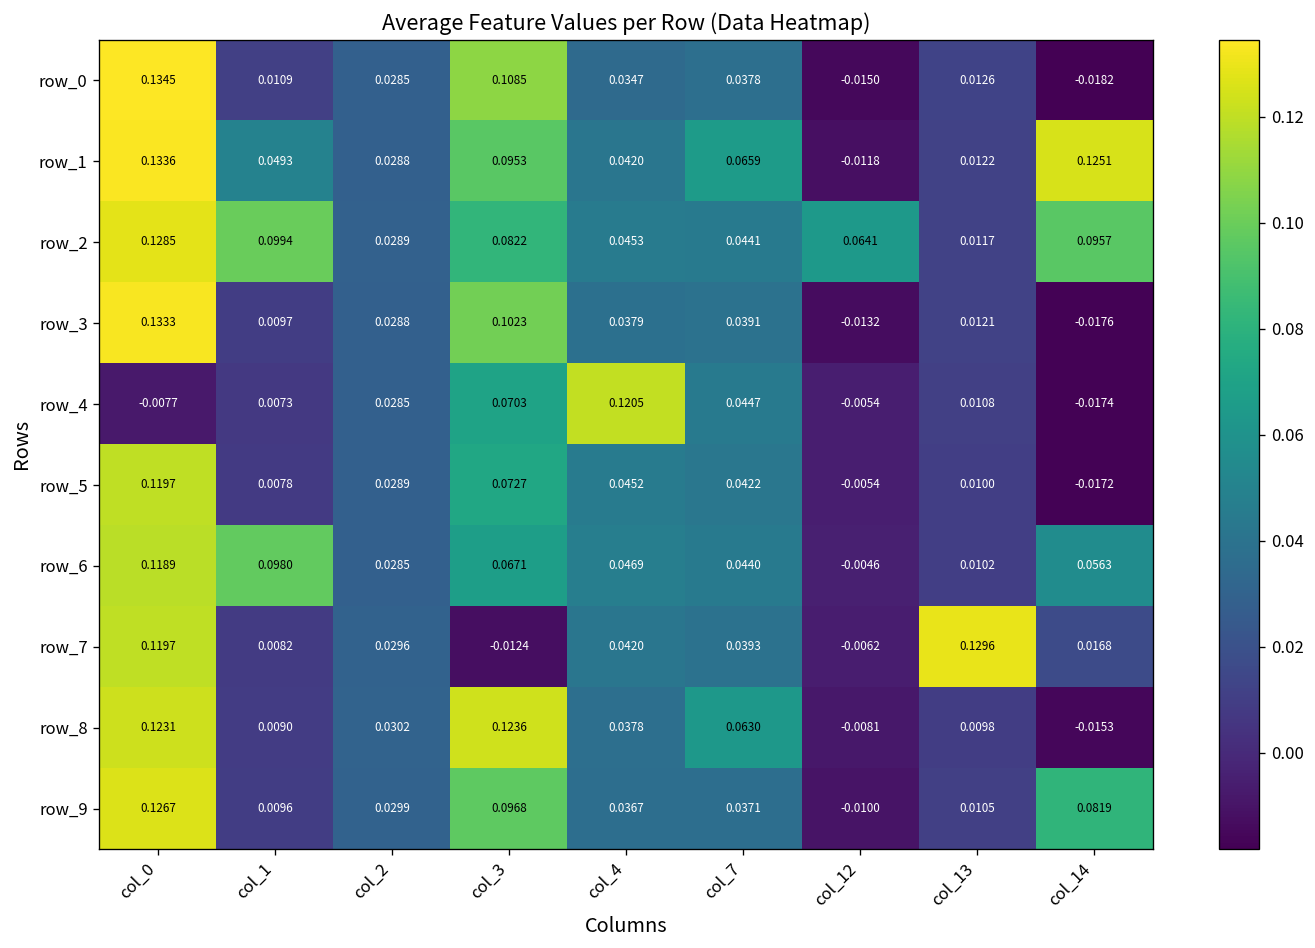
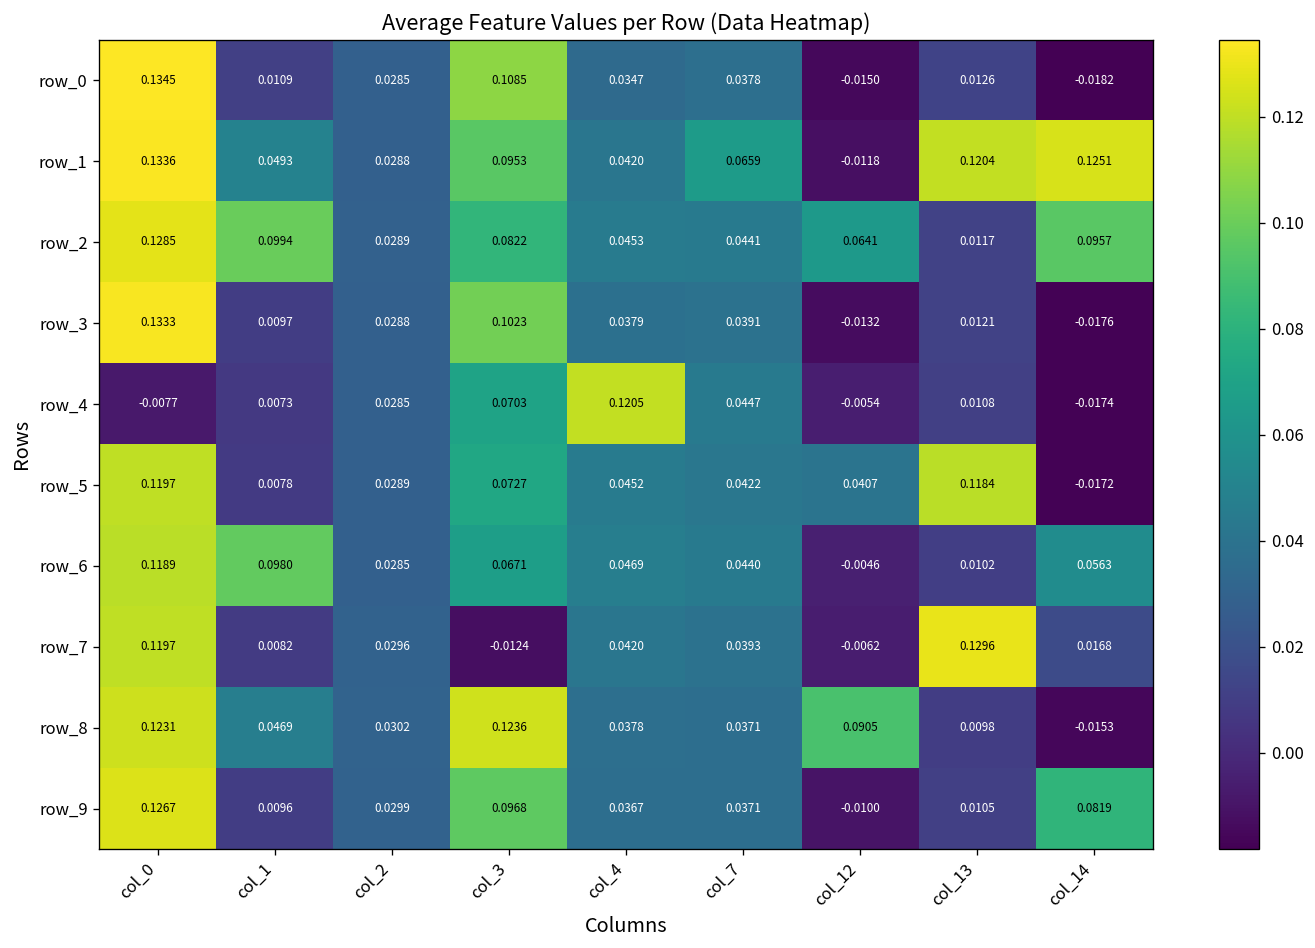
row_1, col_13: 0.0122 -> 0.1204
row_5, col_12: -0.0054 -> 0.0407
row_5, col_13: 0.0100 -> 0.1184
row_8, col_1: 0.0090 -> 0.0469
row_8, col_7: 0.0630 -> 0.0371
row_8, col_12: -0.0081 -> 0.0905
